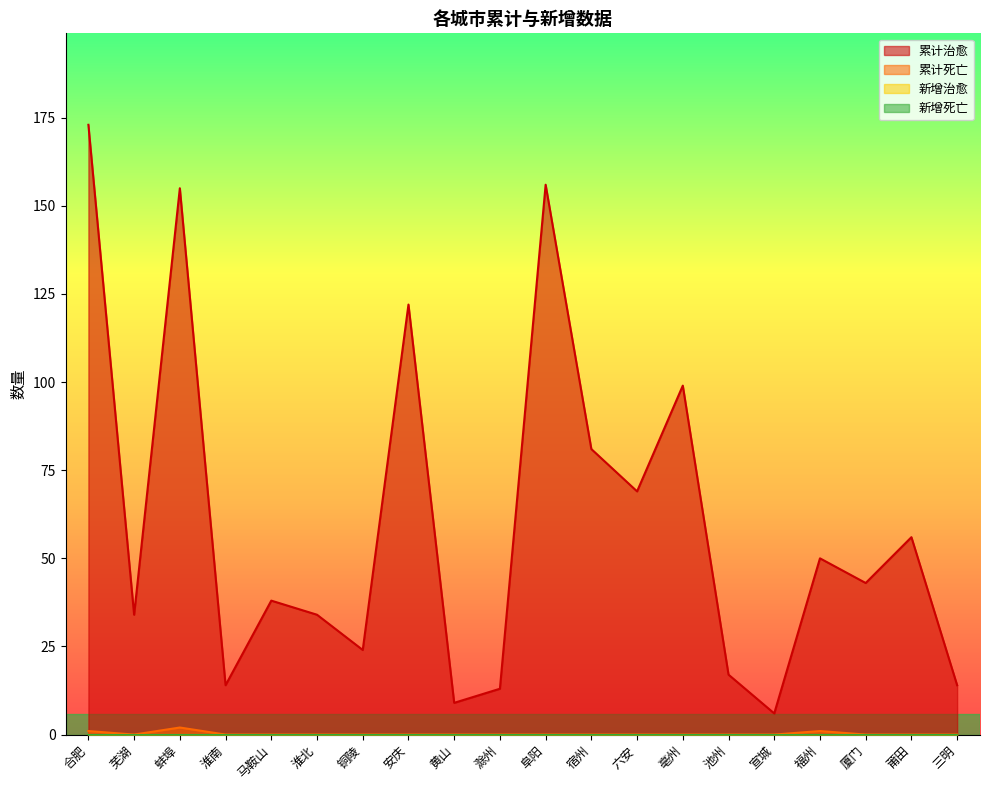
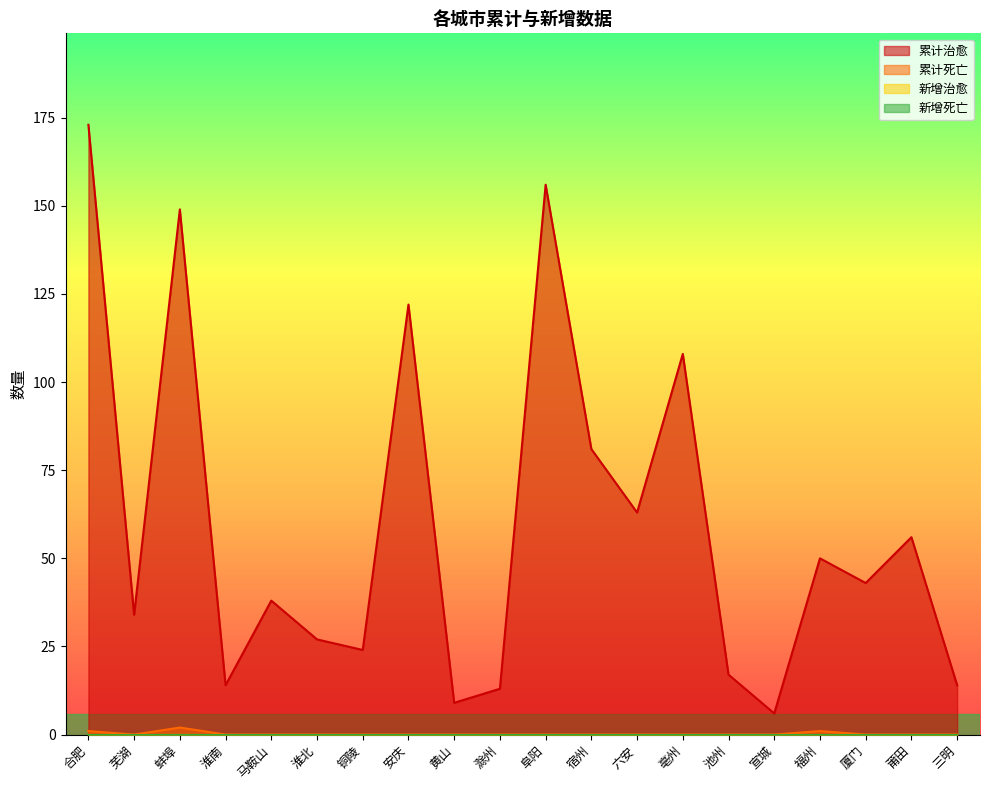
累计治愈, 蚌埠: 155 -> 149
累计治愈, 淮北: 34 -> 27
累计治愈, 六安: 69 -> 63
累计治愈, 亳州: 99 -> 108
